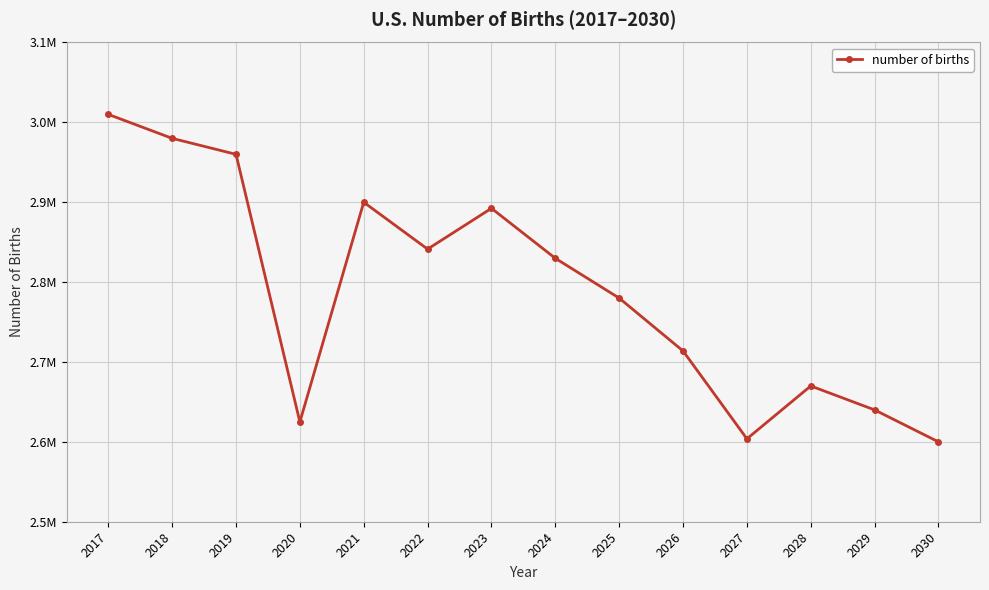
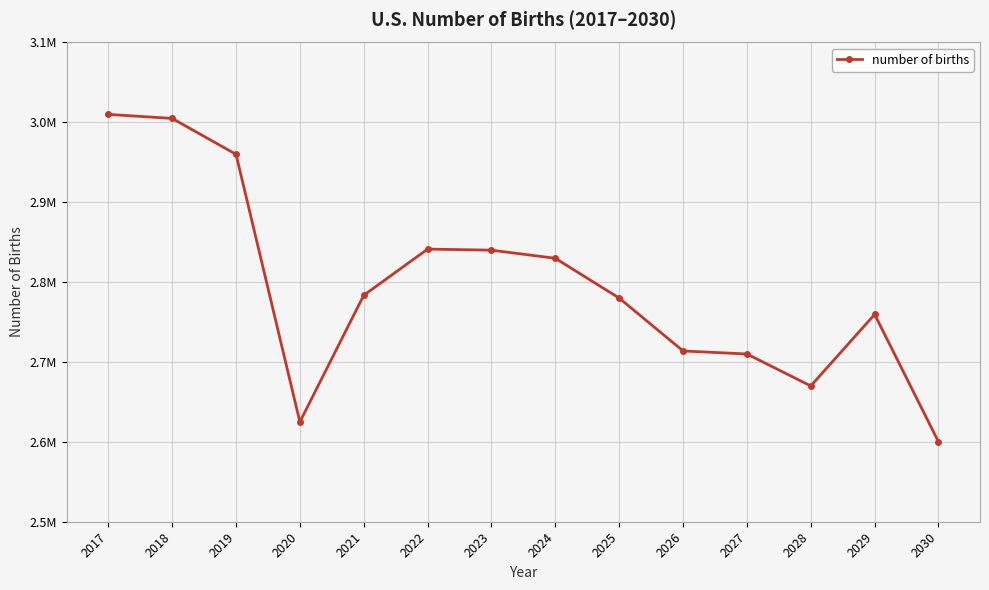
2018: 2980000 -> 3000000
2021: 2900000 -> 2780000
2023: 2890000 -> 2840000
2027: 2600000 -> 2710000
2029: 2640000 -> 2760000
